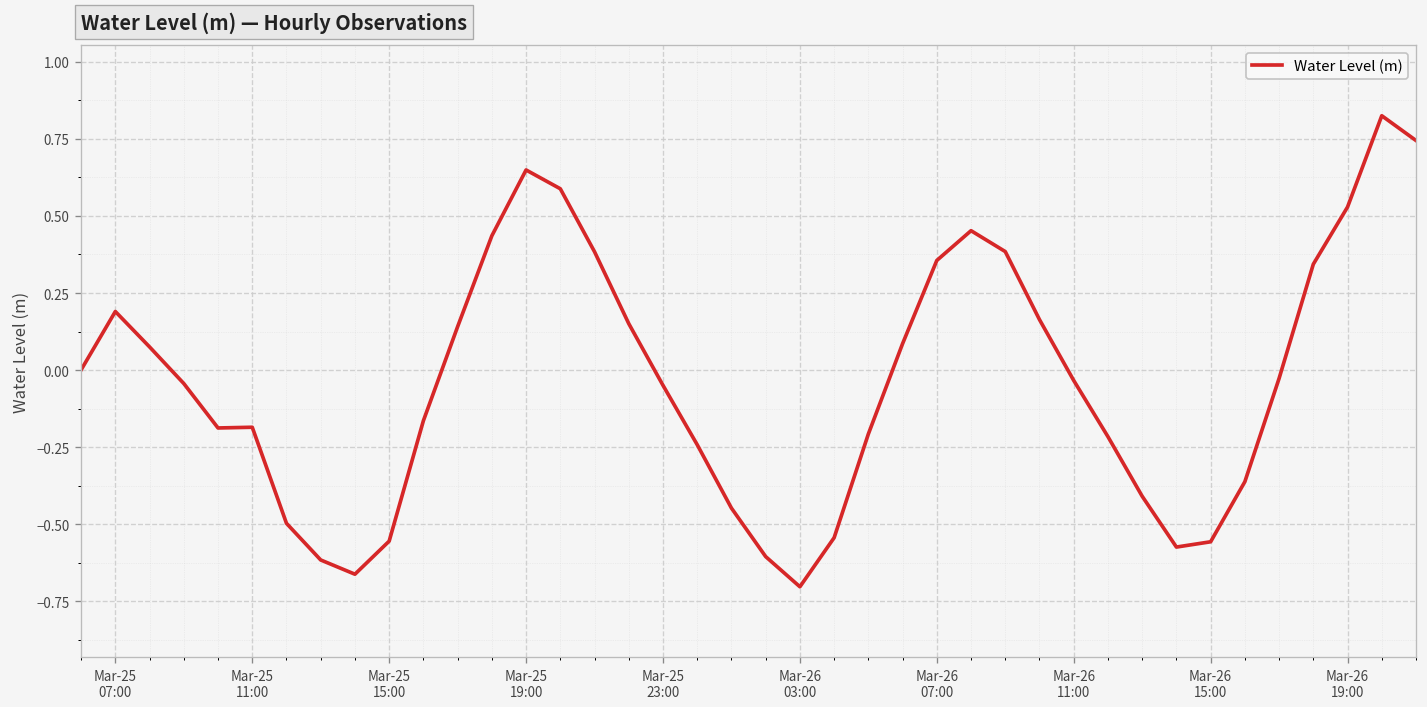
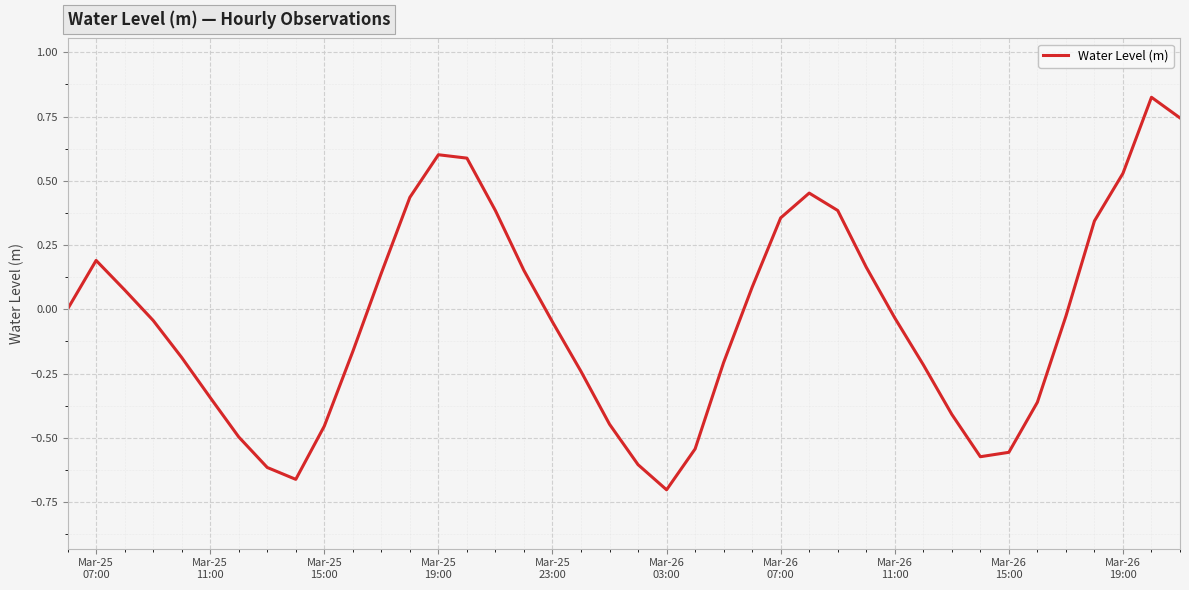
Mar-25 11:00: -0.19 -> -0.34
Mar-25 15:00: -0.55 -> -0.45
Mar-25 19:00: 0.65 -> 0.60
